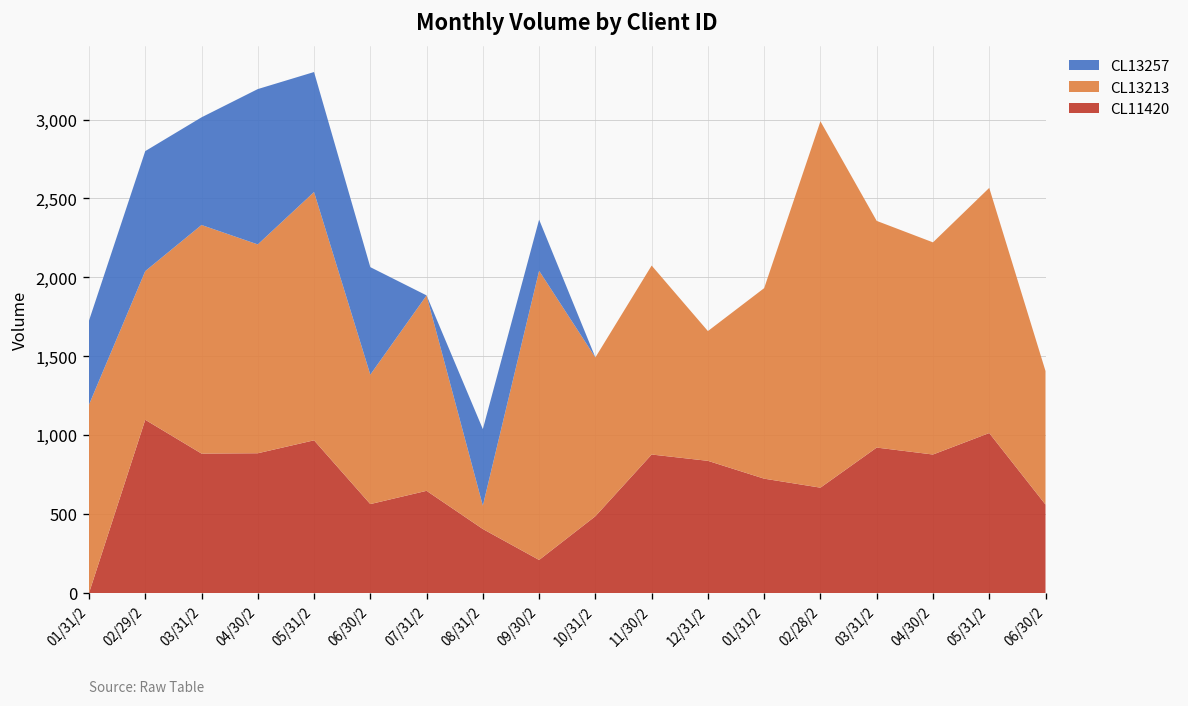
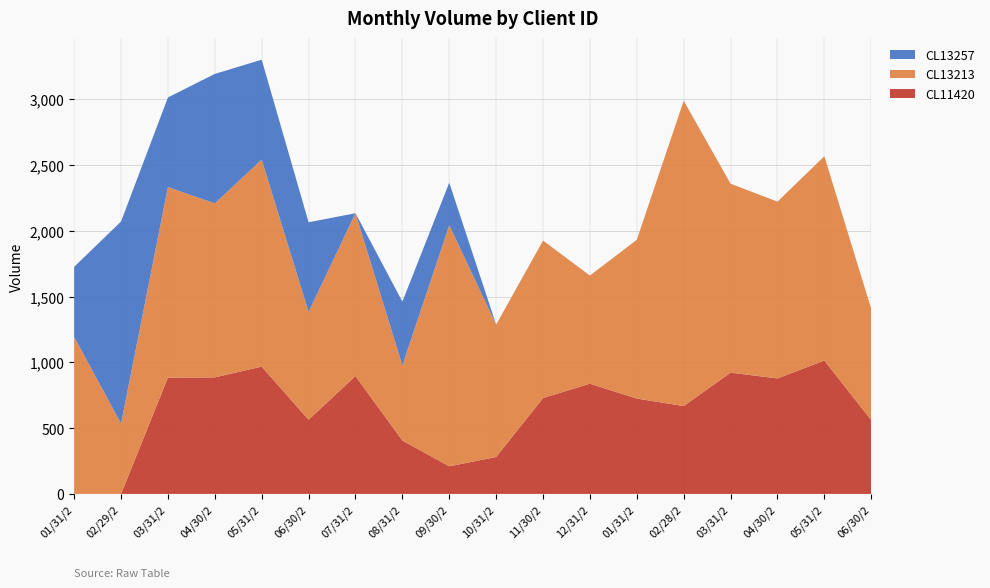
CL11420, 02/29/2: 1,100 -> 0
CL13213, 02/29/2: 940 -> 540
CL13257, 02/29/2: 760 -> 1,540
CL11420, 07/31/2: 650 -> 900
CL13213, 08/31/2: 150 -> 570
CL11420, 10/31/2: 490 -> 280
CL11420, 11/30/2: 880 -> 730
